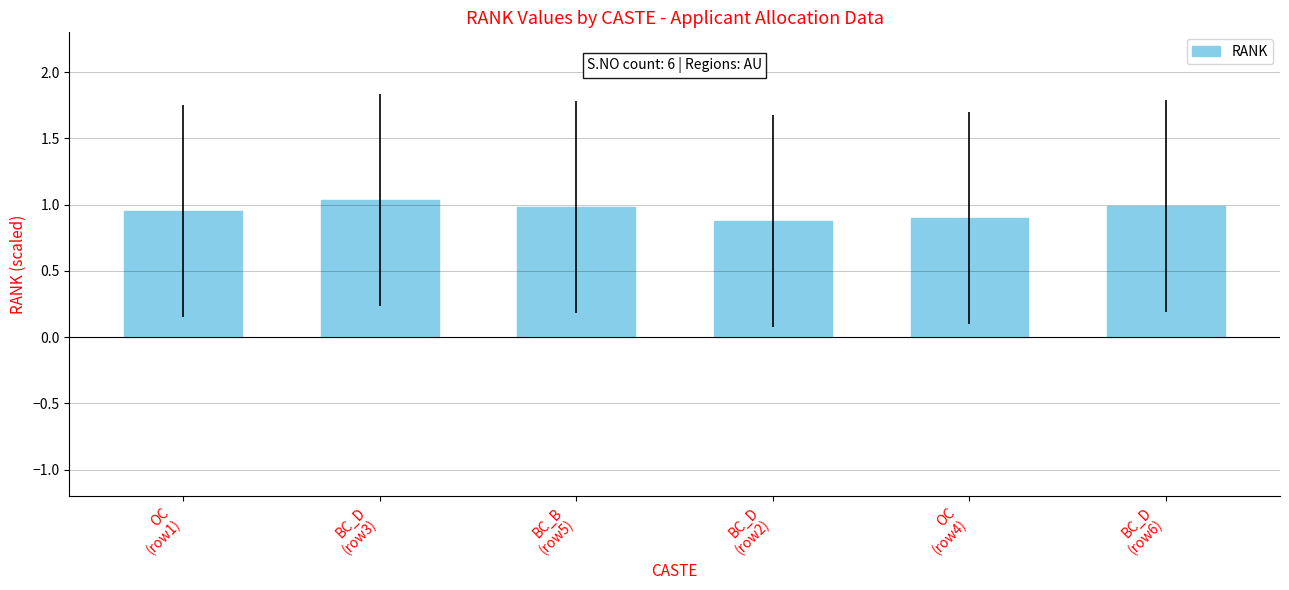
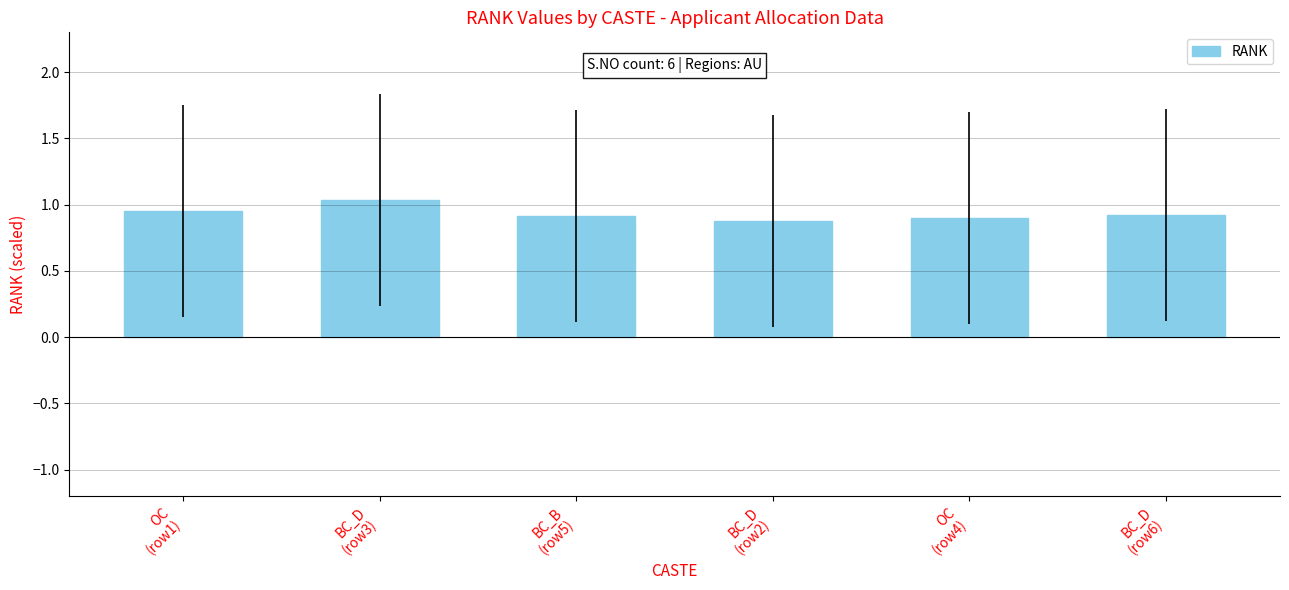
BC_B (row5): 0.98 -> 0.92
BC_D (row6): 0.99 -> 0.92
